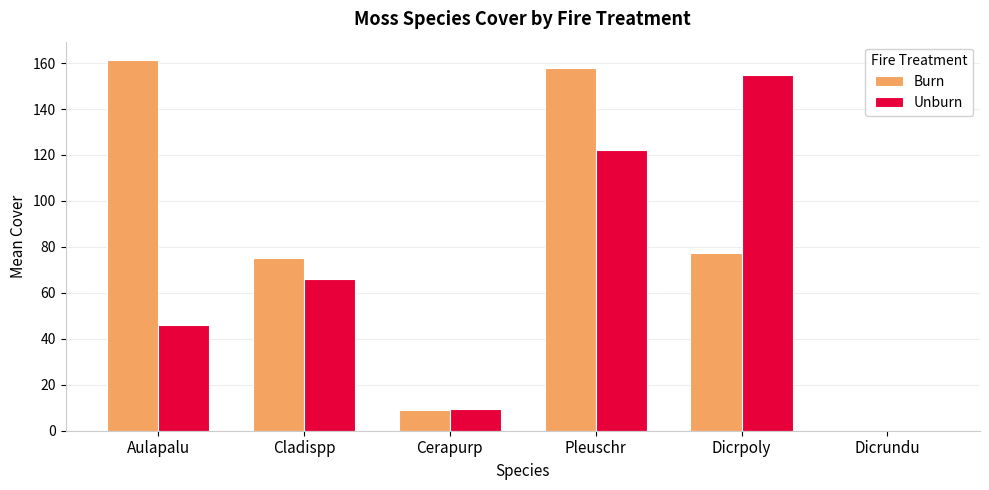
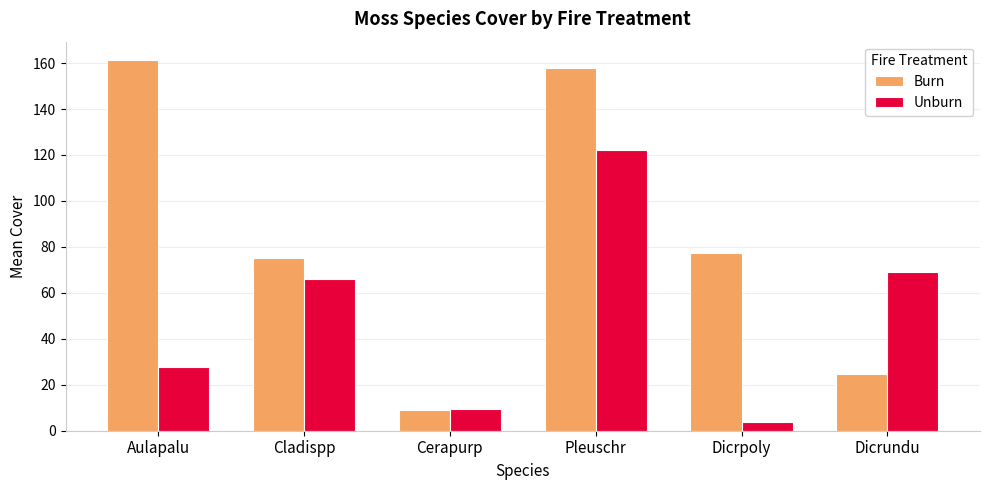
Unburn, Aulapalu: 46 -> 28
Unburn, Dicrpoly: 155 -> 4
Burn, Dicrundu: 0 -> 25
Unburn, Dicrundu: 0 -> 69
